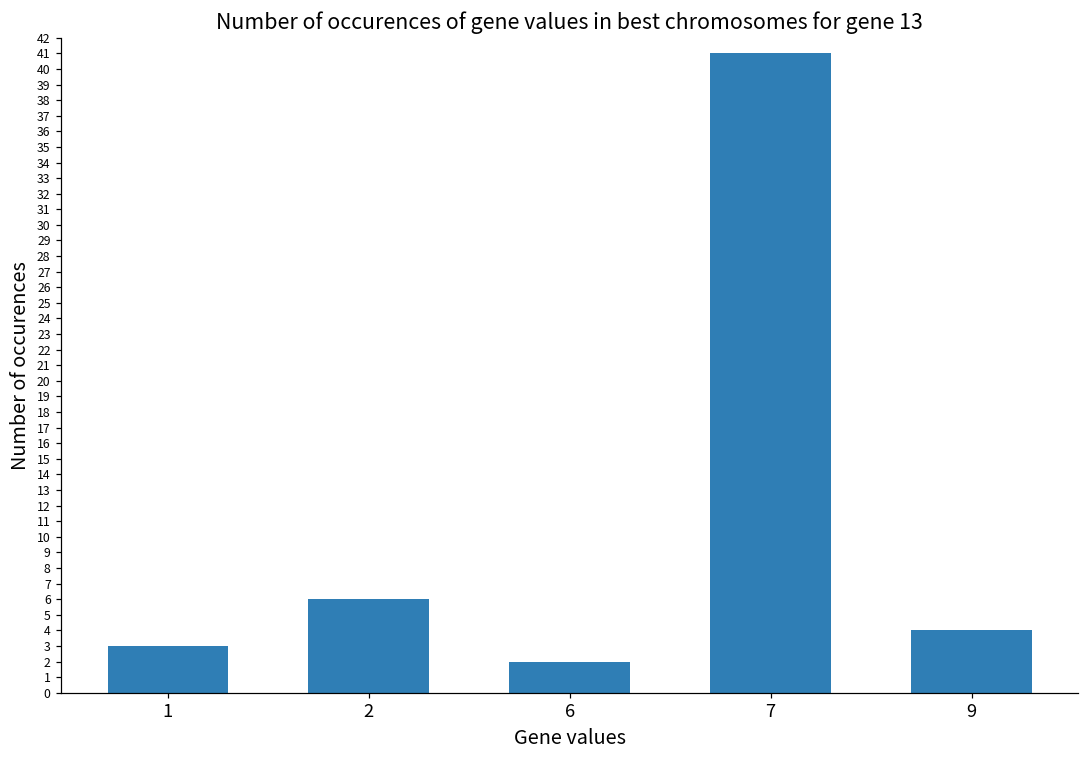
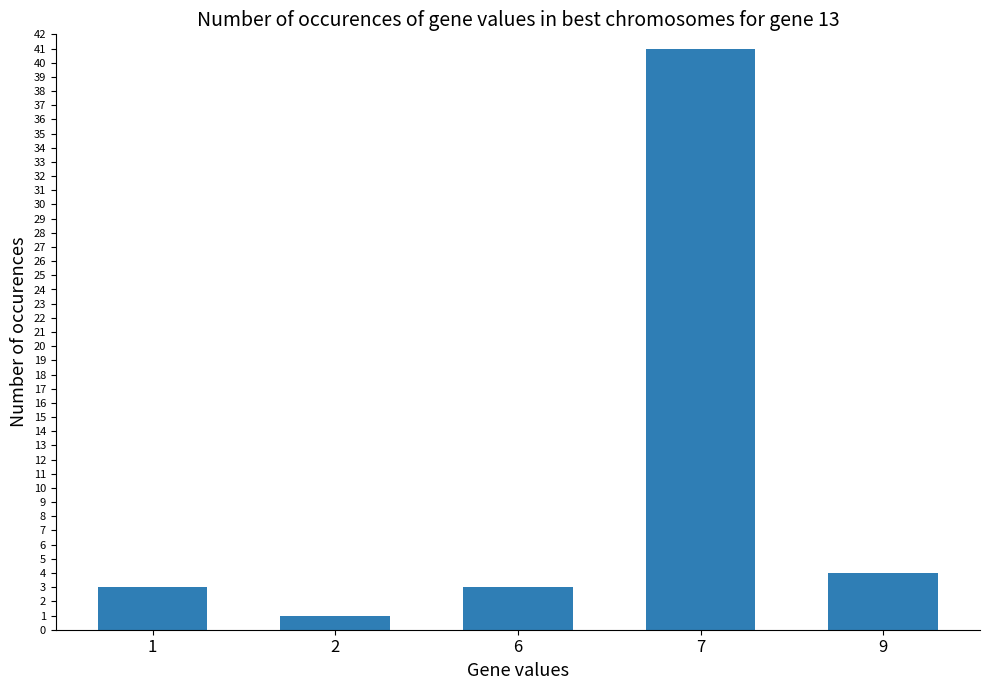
2: 6 -> 1
6: 2 -> 3
